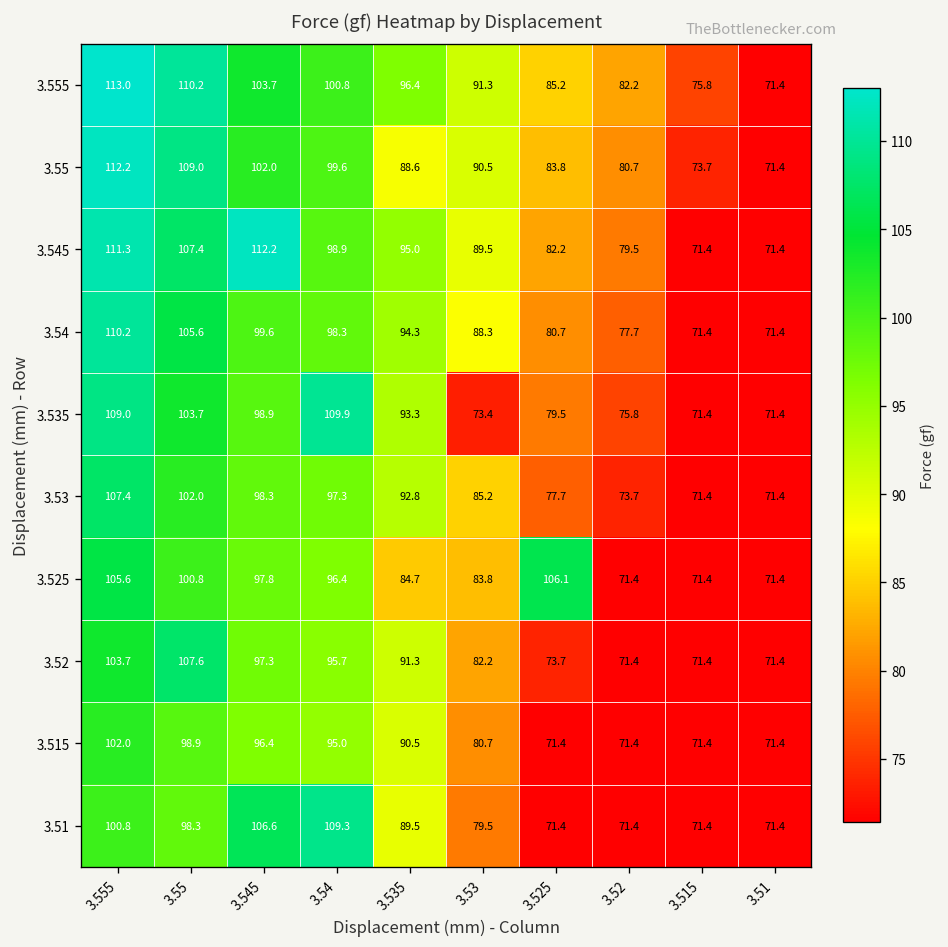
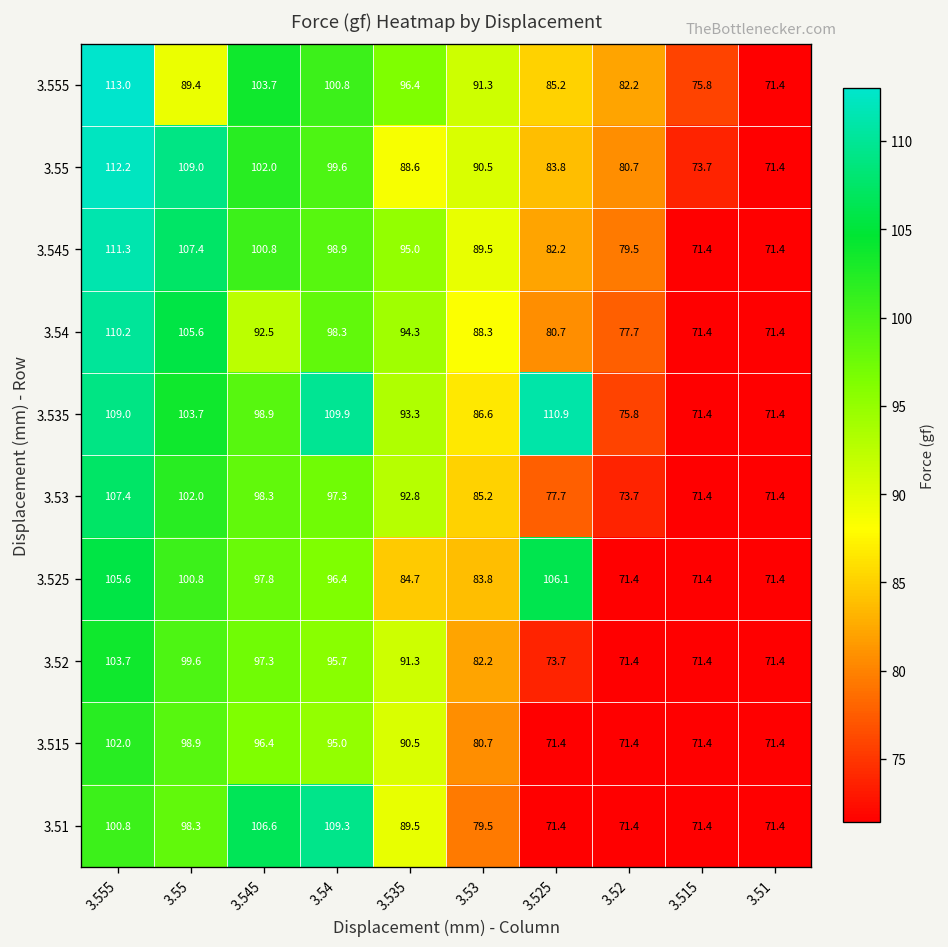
3.555, 3.55: 110.2 -> 89.4
3.545, 3.545: 112.2 -> 100.8
3.54, 3.545: 99.6 -> 92.5
3.535, 3.53: 73.4 -> 86.6
3.535, 3.525: 79.5 -> 110.9
3.52, 3.55: 107.6 -> 99.6
